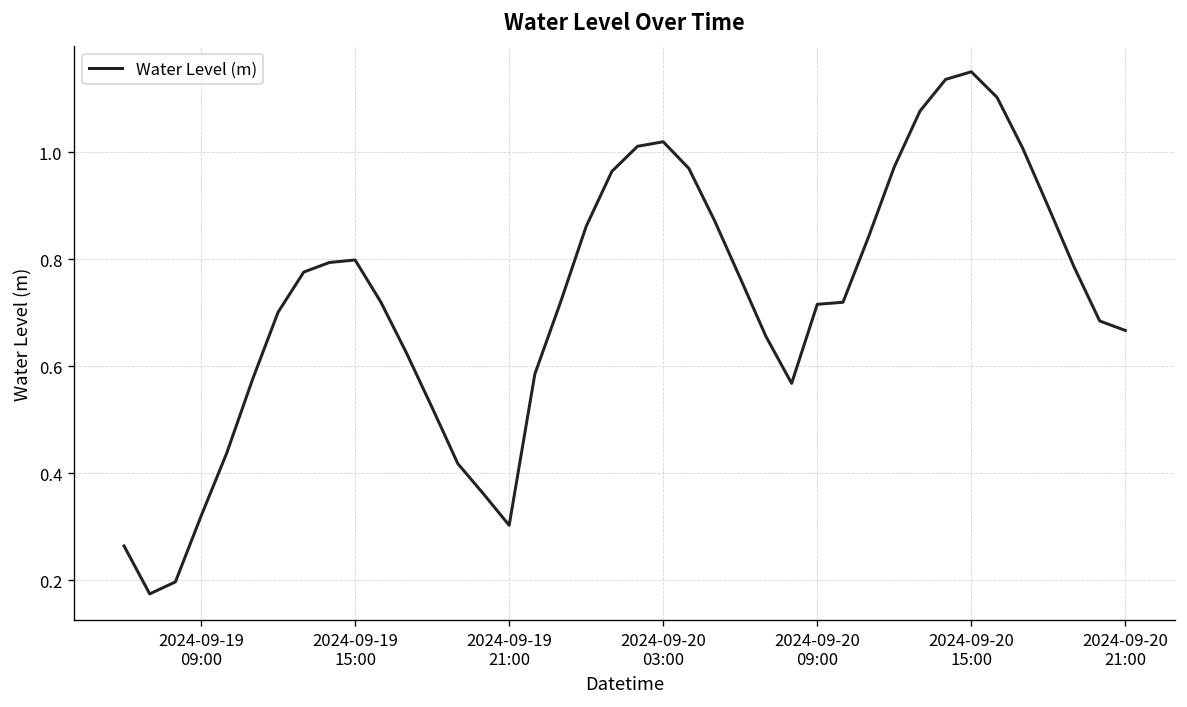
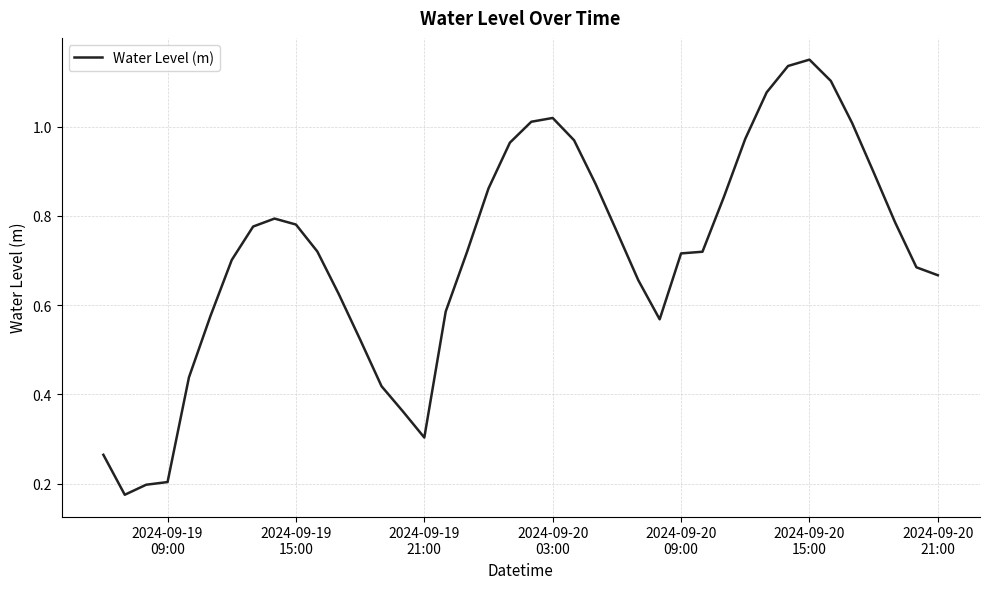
2024-09-19 09:00: 0.32 -> 0.20
2024-09-19 15:00: 0.80 -> 0.78
